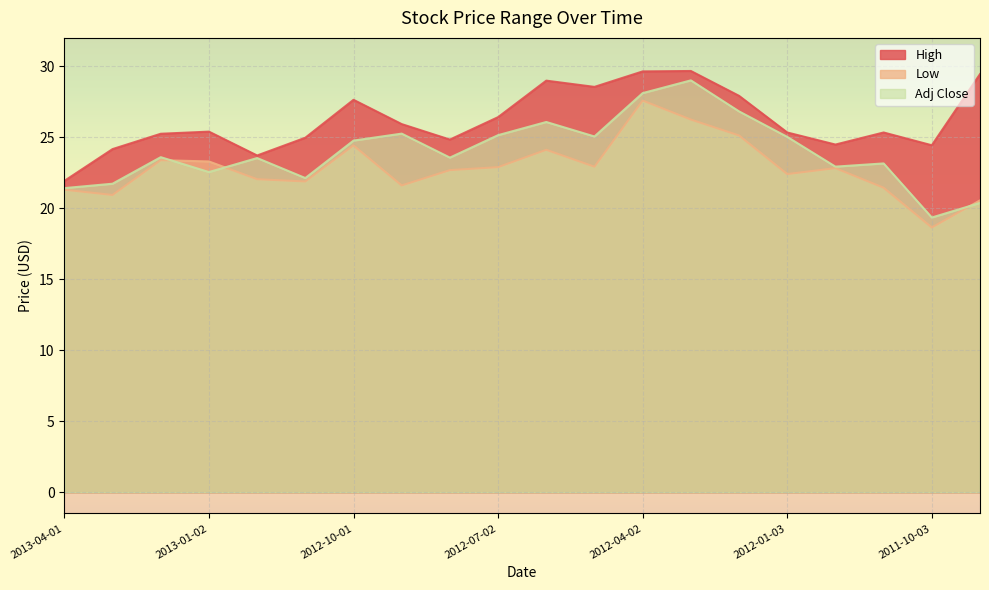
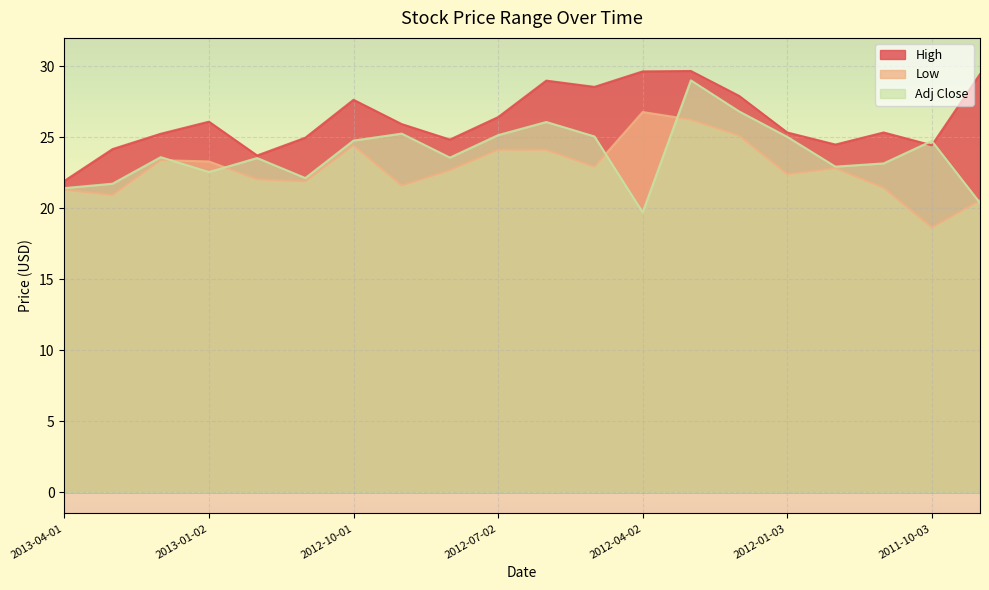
High, 2013-01-02: 25.4 -> 26.1
Low, 2012-07-02: 22.9 -> 24.1
Low, 2012-04-02: 27.6 -> 26.8
Adj Close, 2012-04-02: 28.1 -> 19.7
Adj Close, 2011-10-03: 19.4 -> 24.7
